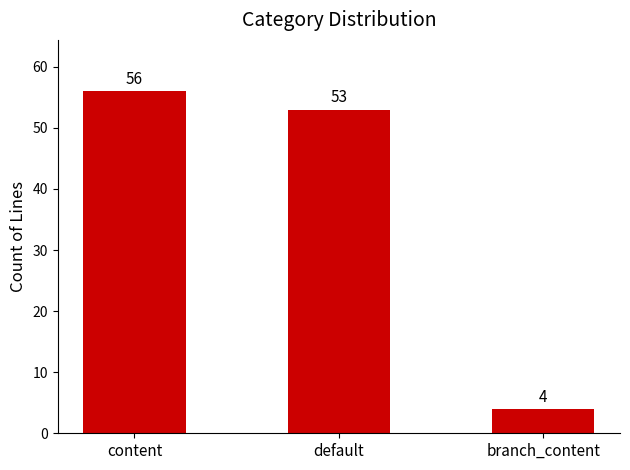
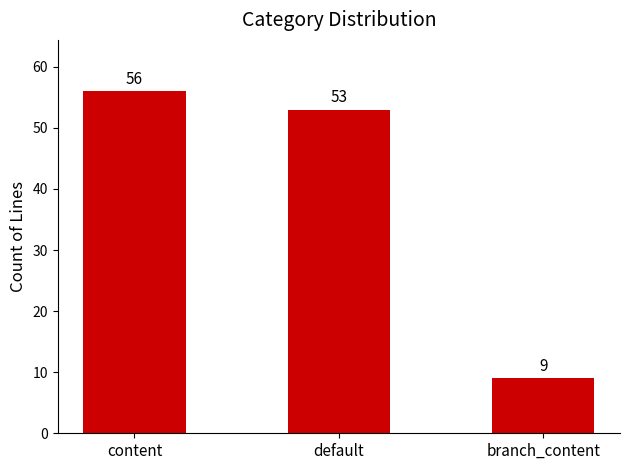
branch_content: 4 -> 9
